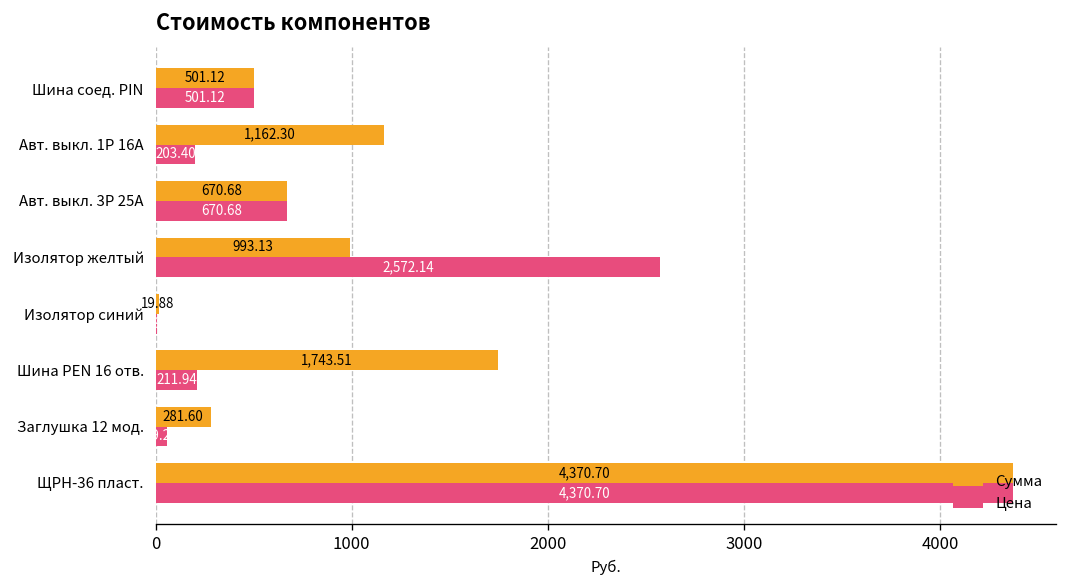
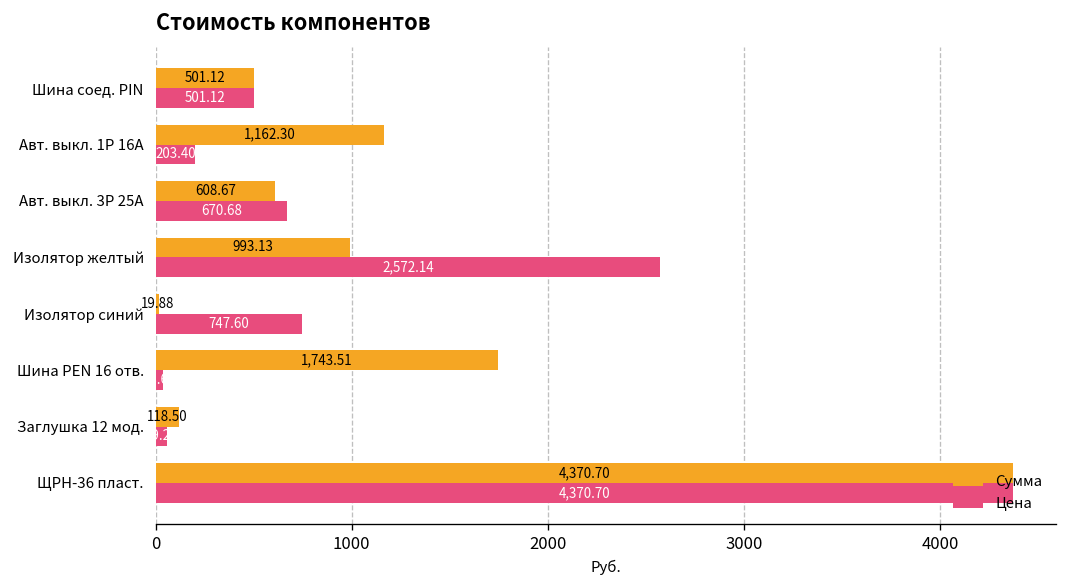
Сумма, Авт. выкл. 3P 25А: 670.68 -> 608.67
Цена, Изолятор синий: 10 -> 750
Цена, Шина PEN 16 отв.: 210 -> 40
Сумма, Заглушка 12 мод.: 281.60 -> 118.50
